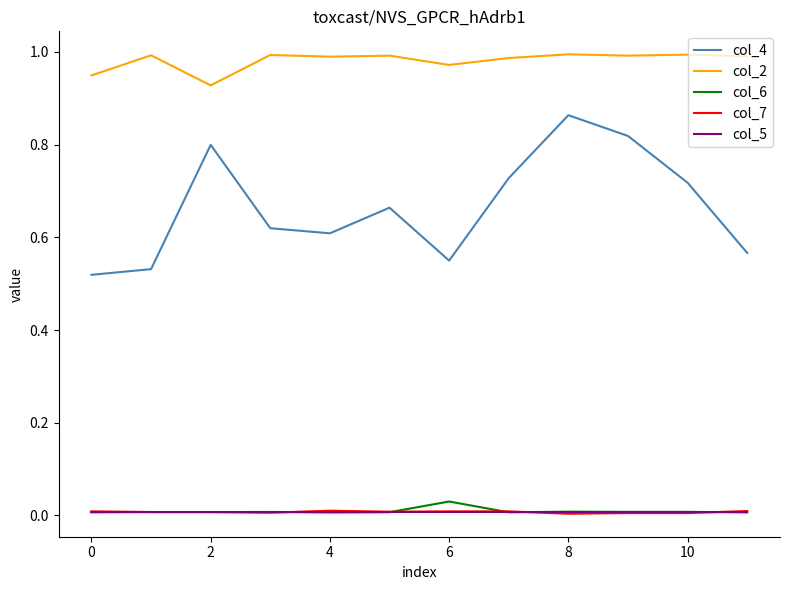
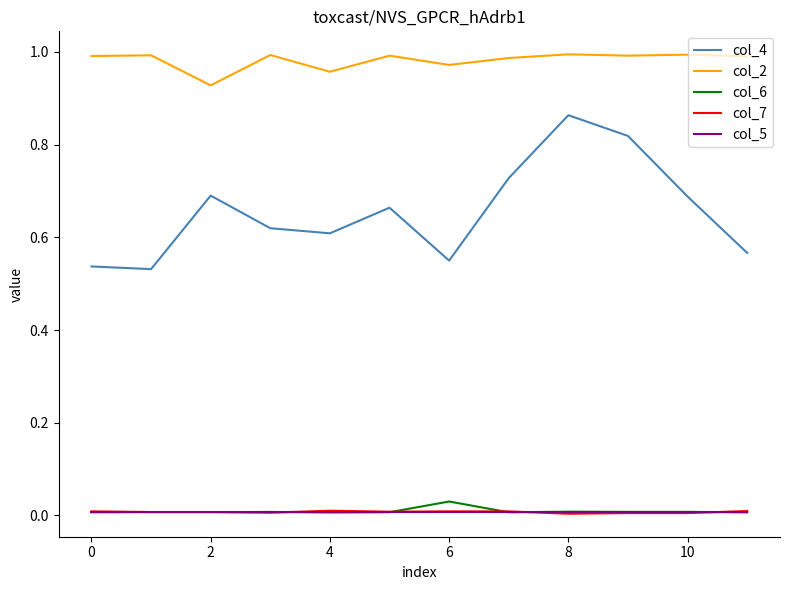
col_4, 0: 0.52 -> 0.54
col_2, 0: 0.95 -> 0.99
col_4, 2: 0.80 -> 0.69
col_2, 4: 0.99 -> 0.96
col_4, 10: 0.72 -> 0.69
